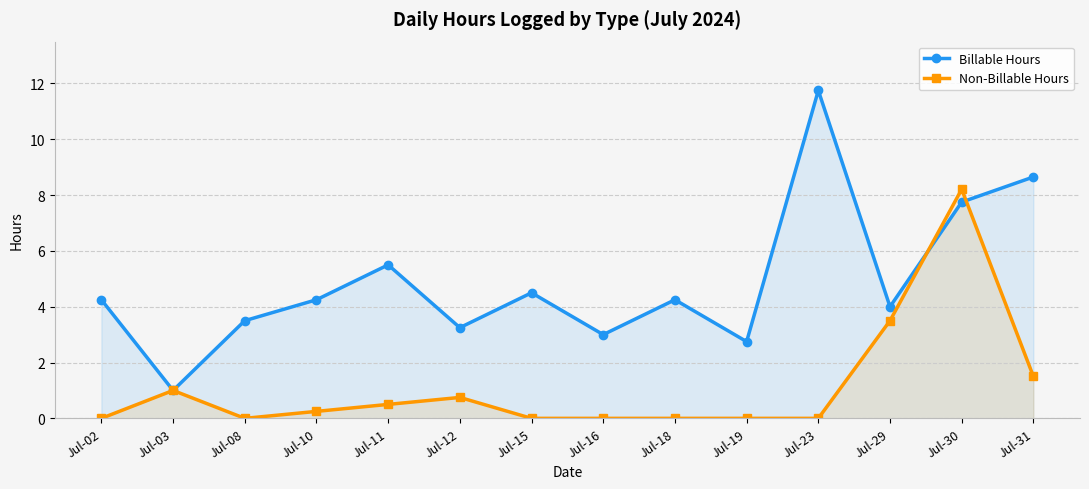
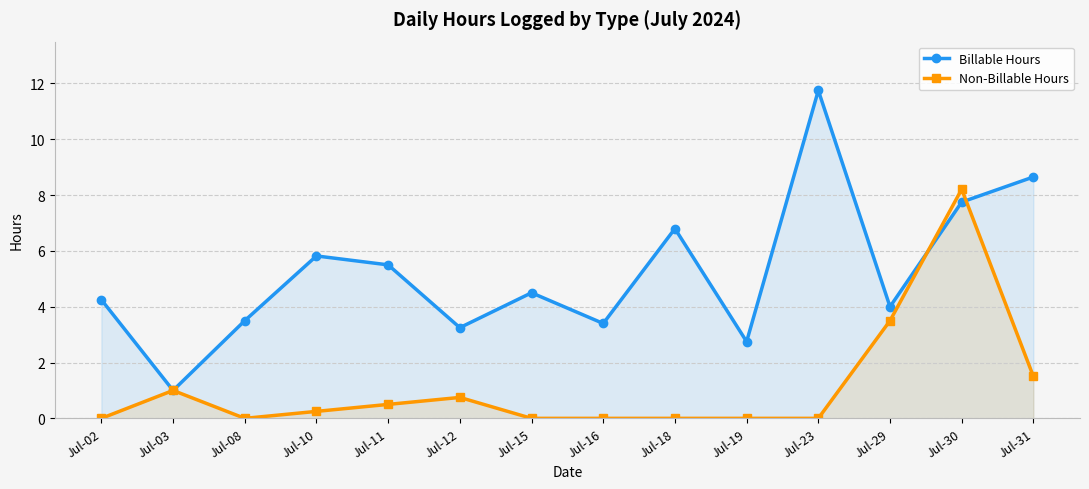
Billable Hours, Jul-10: 4.3 -> 5.8
Billable Hours, Jul-16: 3.0 -> 3.4
Billable Hours, Jul-18: 4.3 -> 6.8
